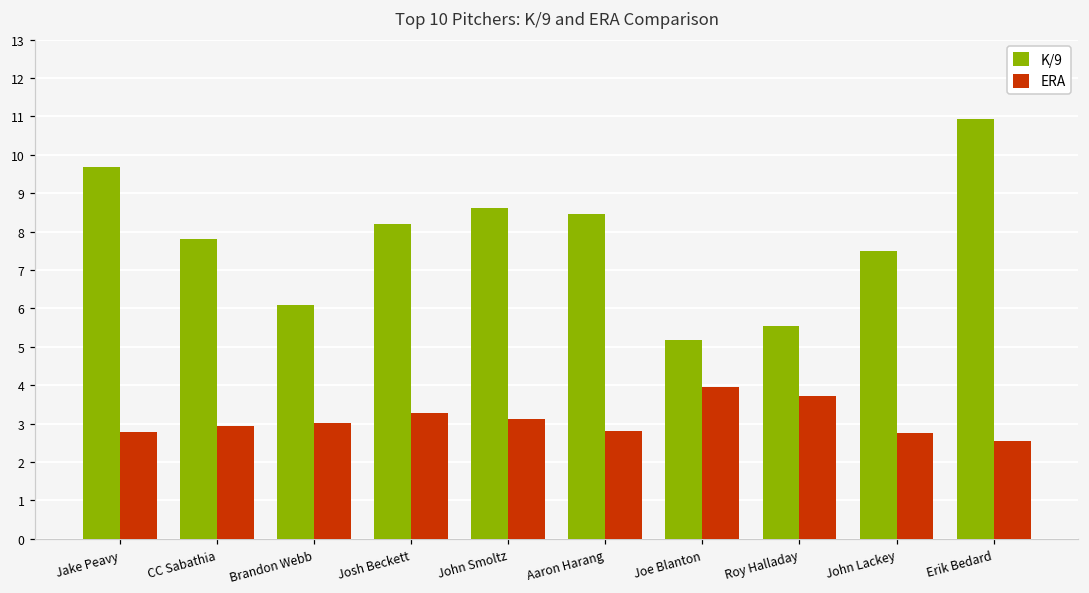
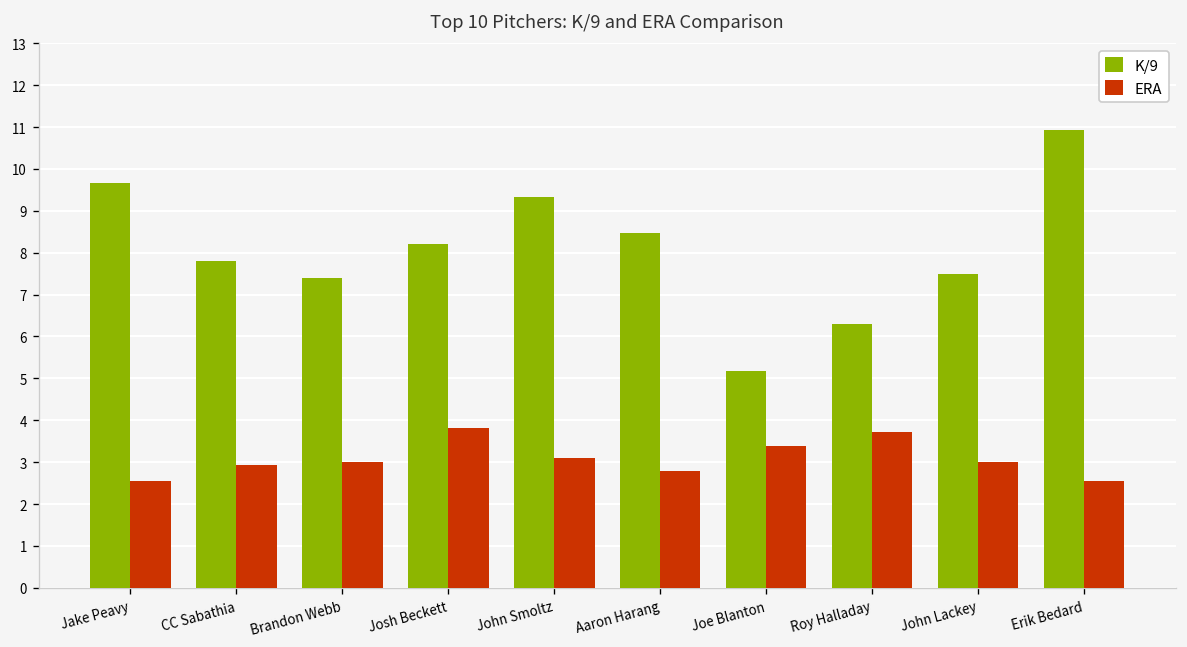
ERA, Jake Peavy: 2.8 -> 2.5
K/9, Brandon Webb: 6.1 -> 7.4
ERA, Josh Beckett: 3.3 -> 3.8
K/9, John Smoltz: 8.6 -> 9.3
ERA, Joe Blanton: 4.0 -> 3.4
K/9, Roy Halladay: 5.6 -> 6.3
ERA, John Lackey: 2.8 -> 3.0
